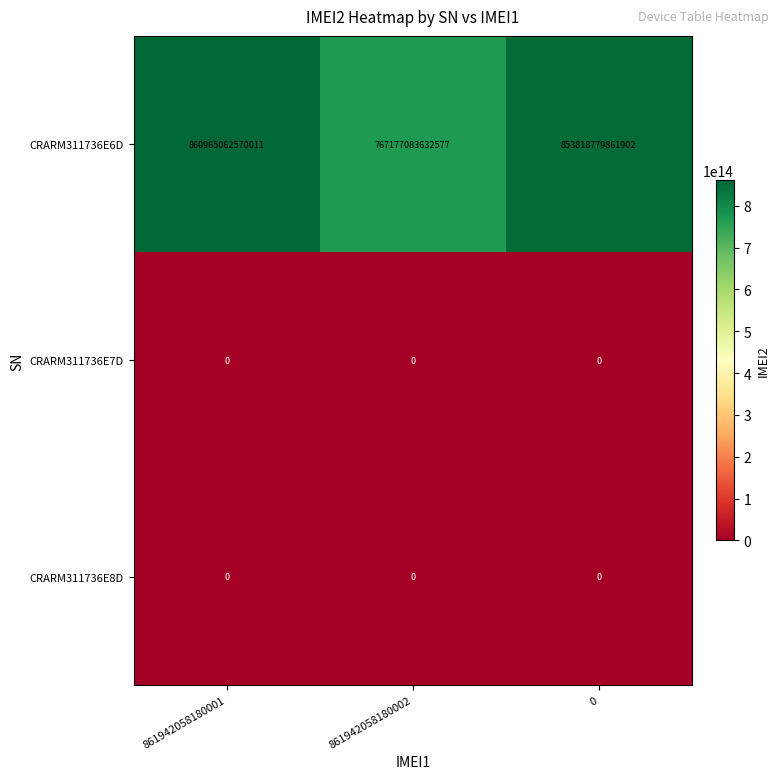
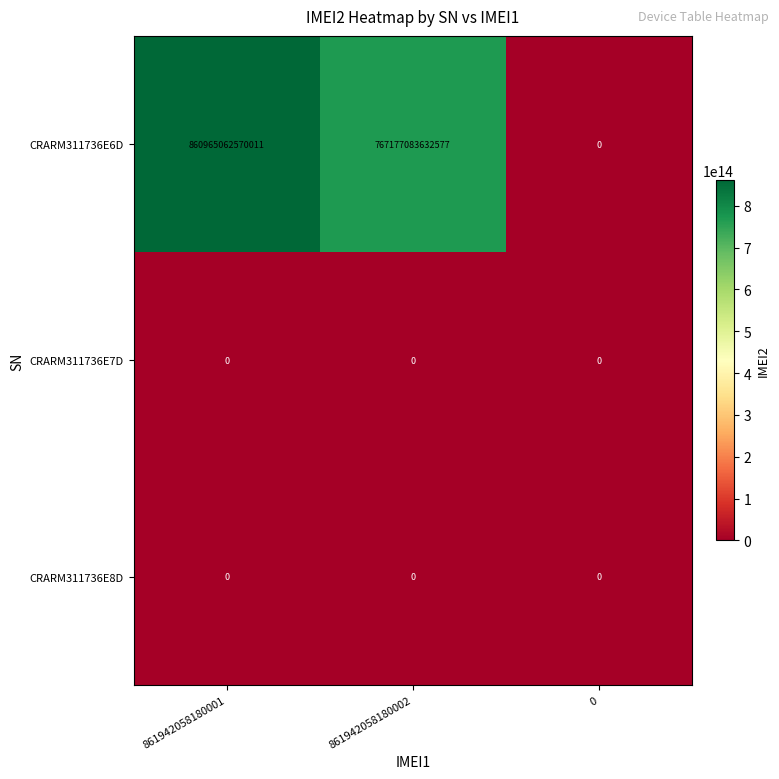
CRARM311736E6D, 0: 853818779861902 -> 0
